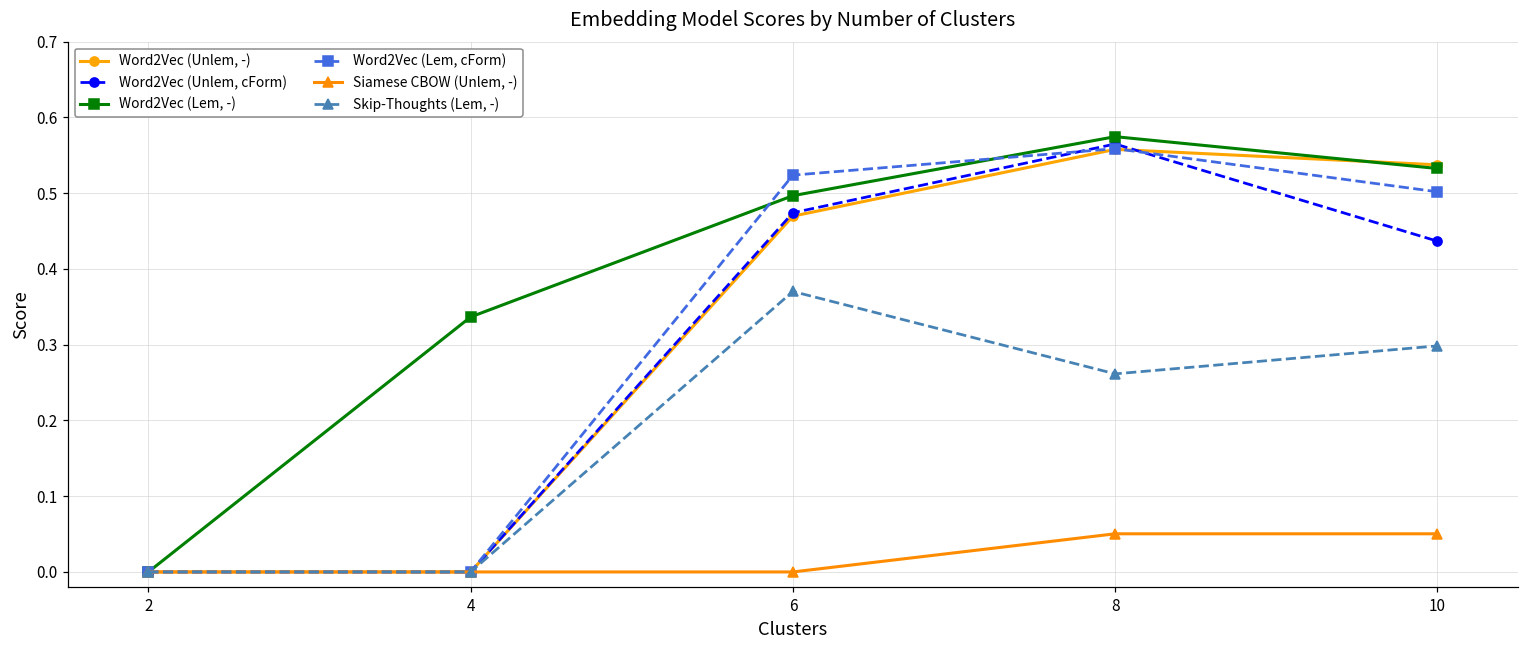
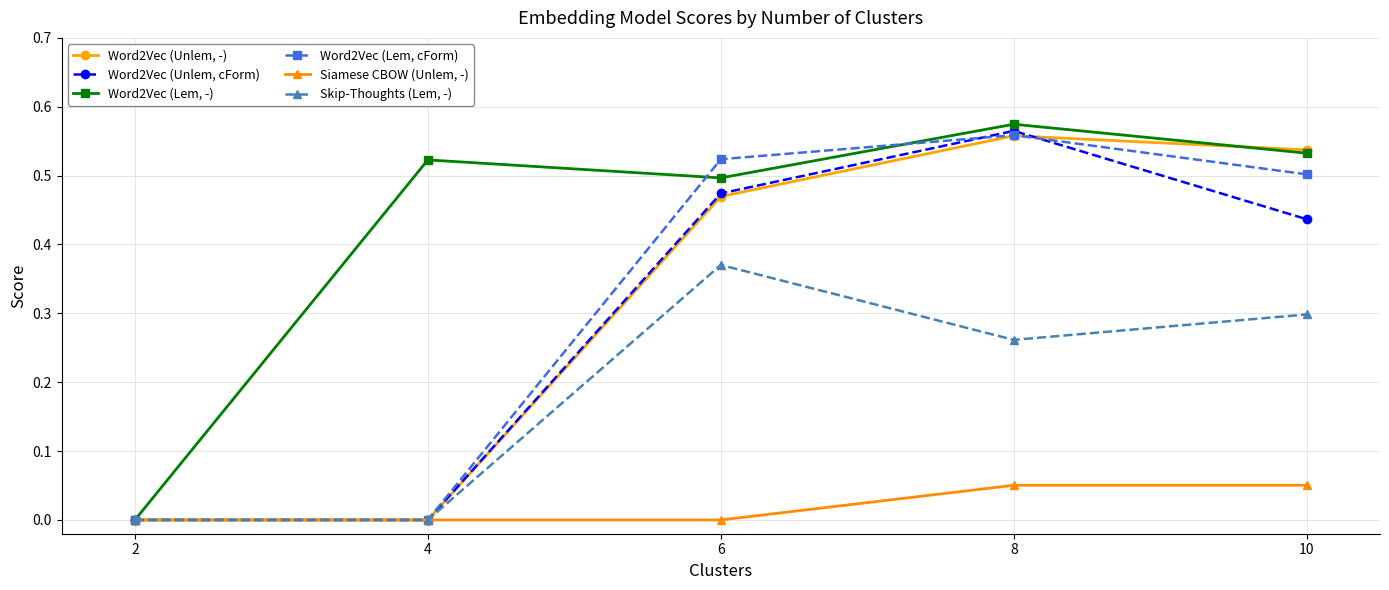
Word2Vec (Lem, -), 4: 0.34 -> 0.52
